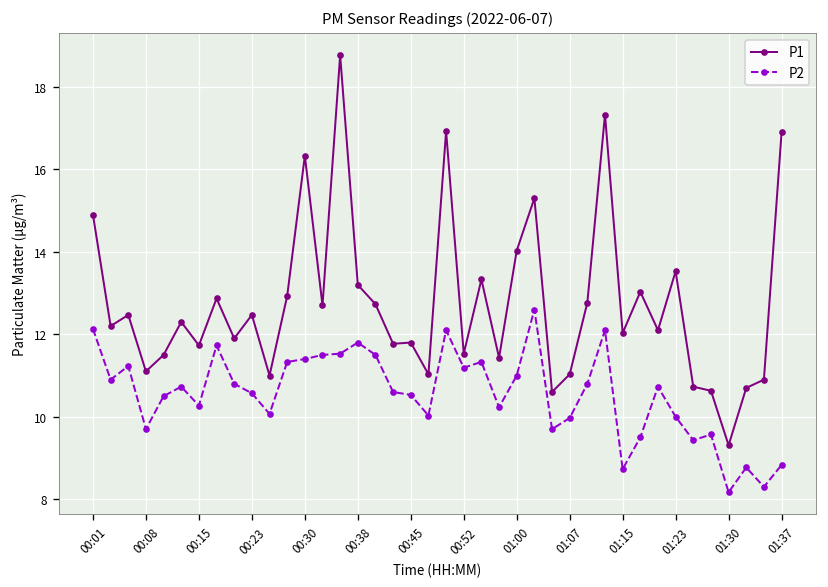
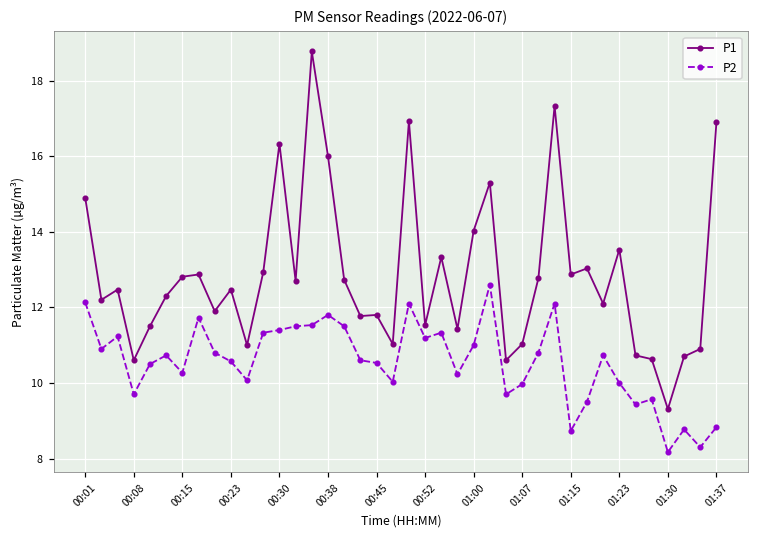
P1, 00:08: 11.1 -> 10.6
P1, 00:15: 11.7 -> 12.8
P1, 00:38: 13.2 -> 16.0
P1, 01:15: 12.0 -> 12.9
